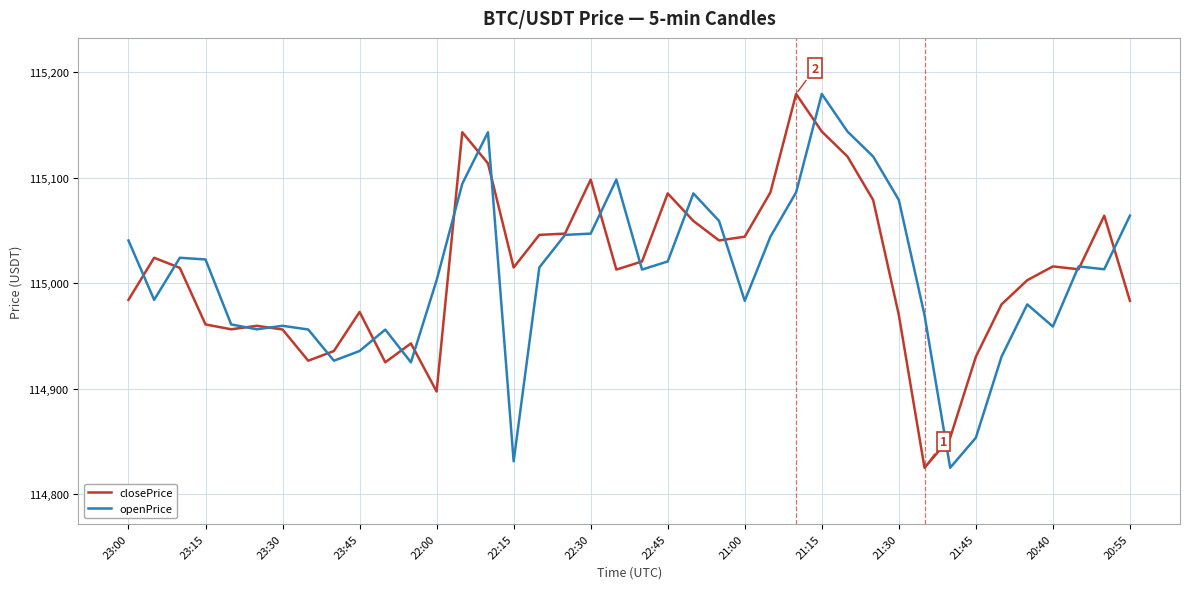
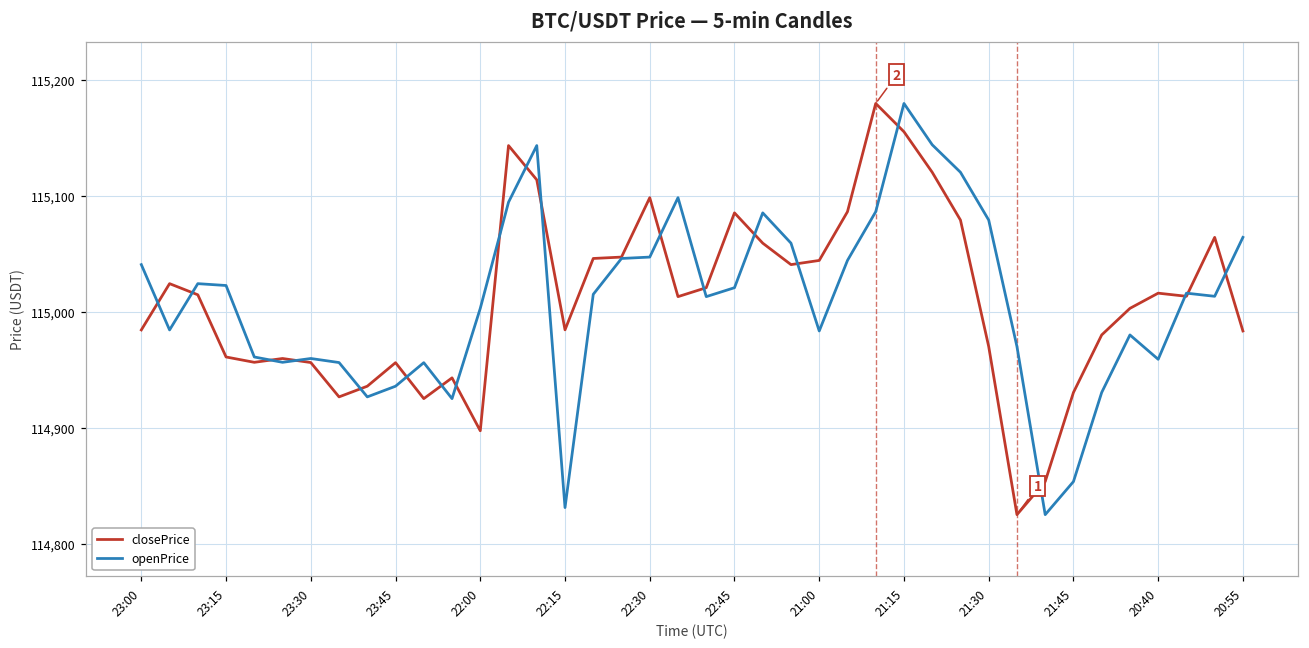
closePrice, 23:45: 114,973 -> 114,956
closePrice, 22:15: 115,015 -> 114,984
closePrice, 21:15: 115,144 -> 115,155
